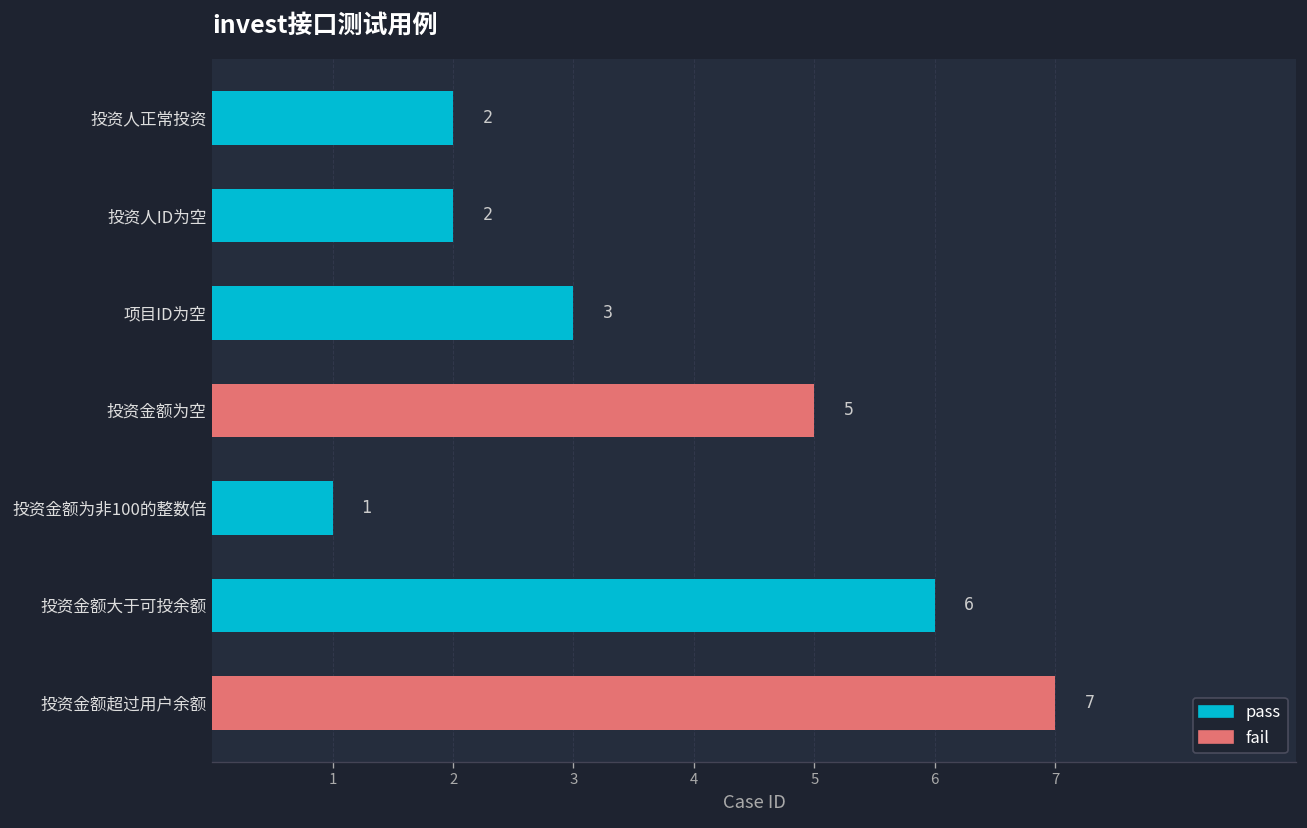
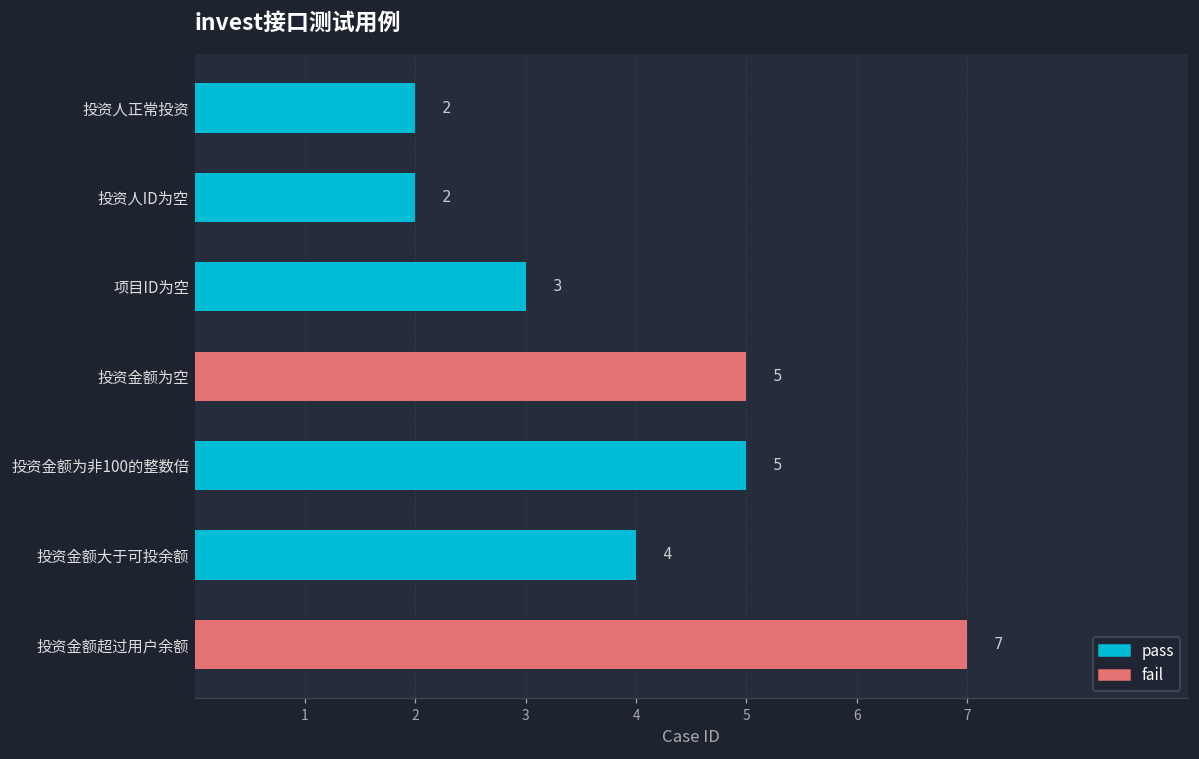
投资金额为非100的整数倍: 1 -> 5
投资金额大于可投余额: 6 -> 4
